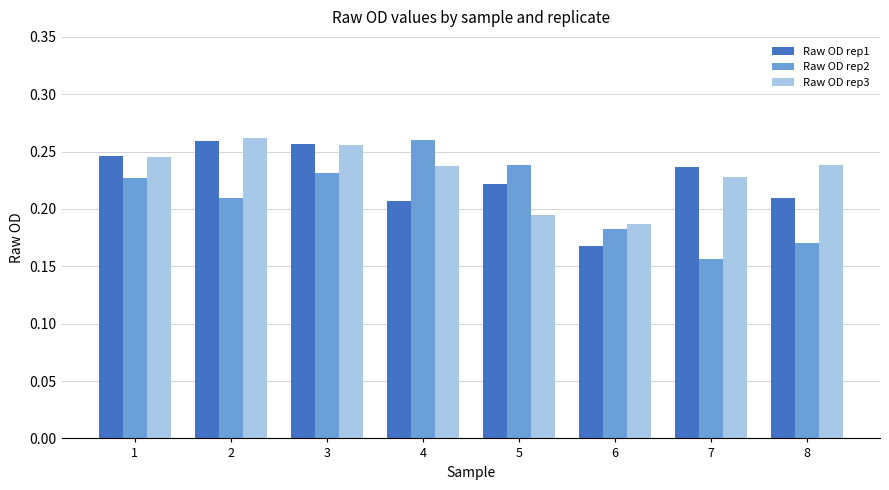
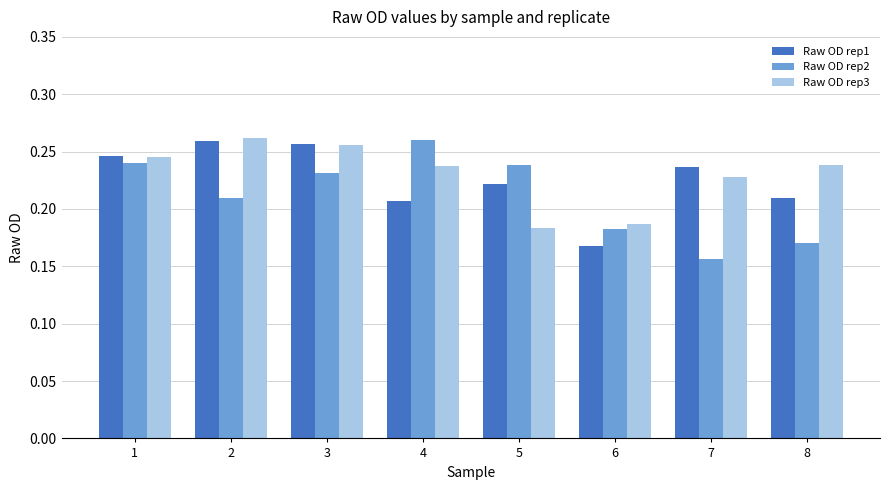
Raw OD rep2, 1: 0.227 -> 0.240
Raw OD rep3, 5: 0.194 -> 0.183
